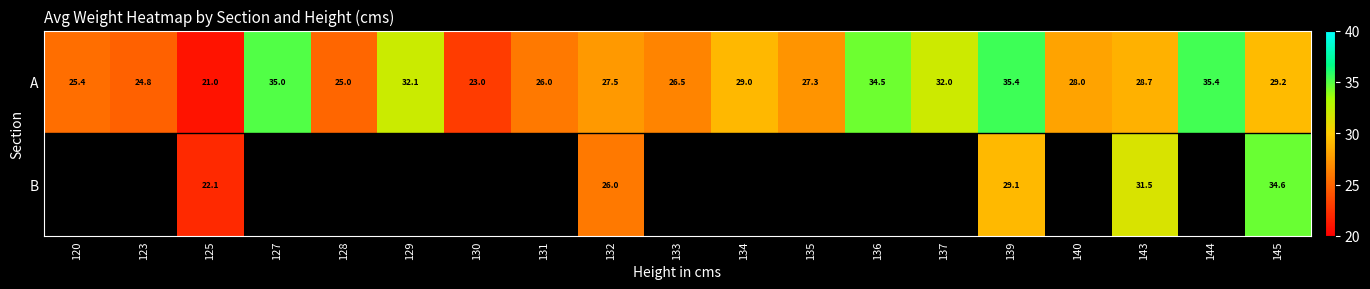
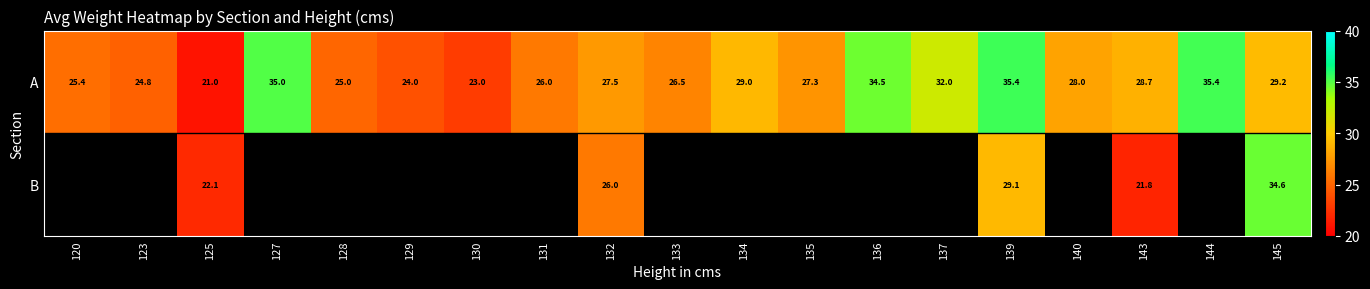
A, 129: 32.1 -> 24.0
B, 143: 31.5 -> 21.8
